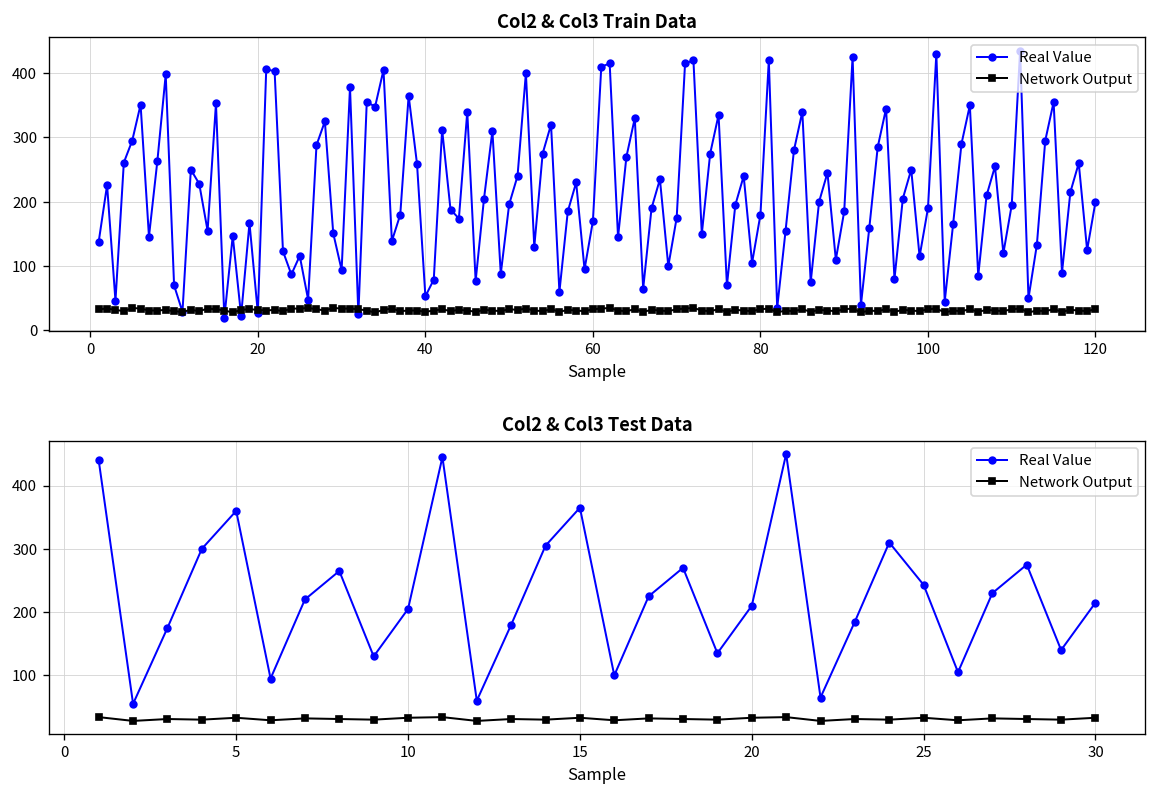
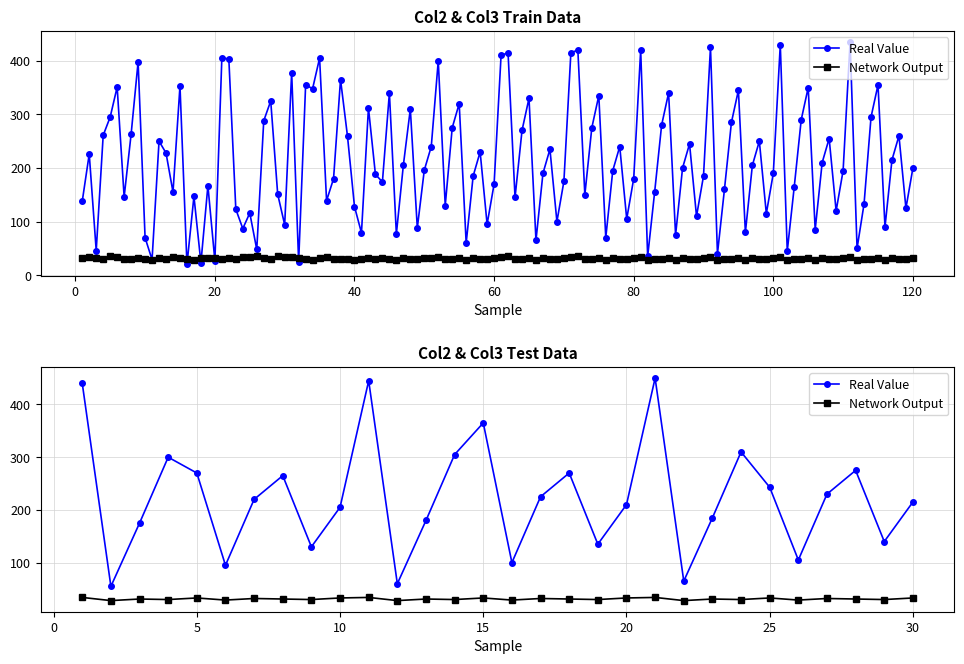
Col2 & Col3 Train Data, Real Value, 40: 50 -> 130
Col2 & Col3 Test Data, Real Value, 5: 360 -> 270
